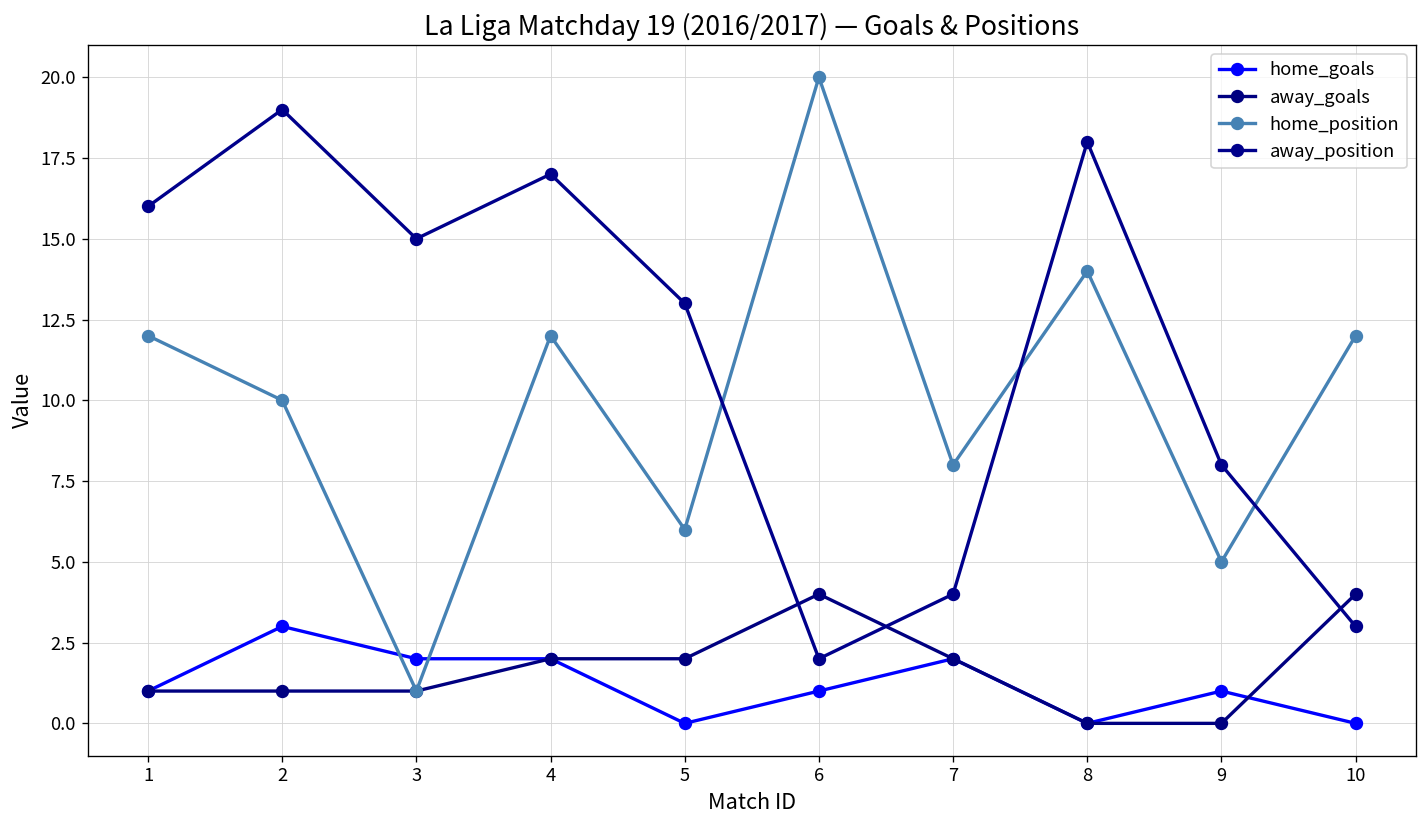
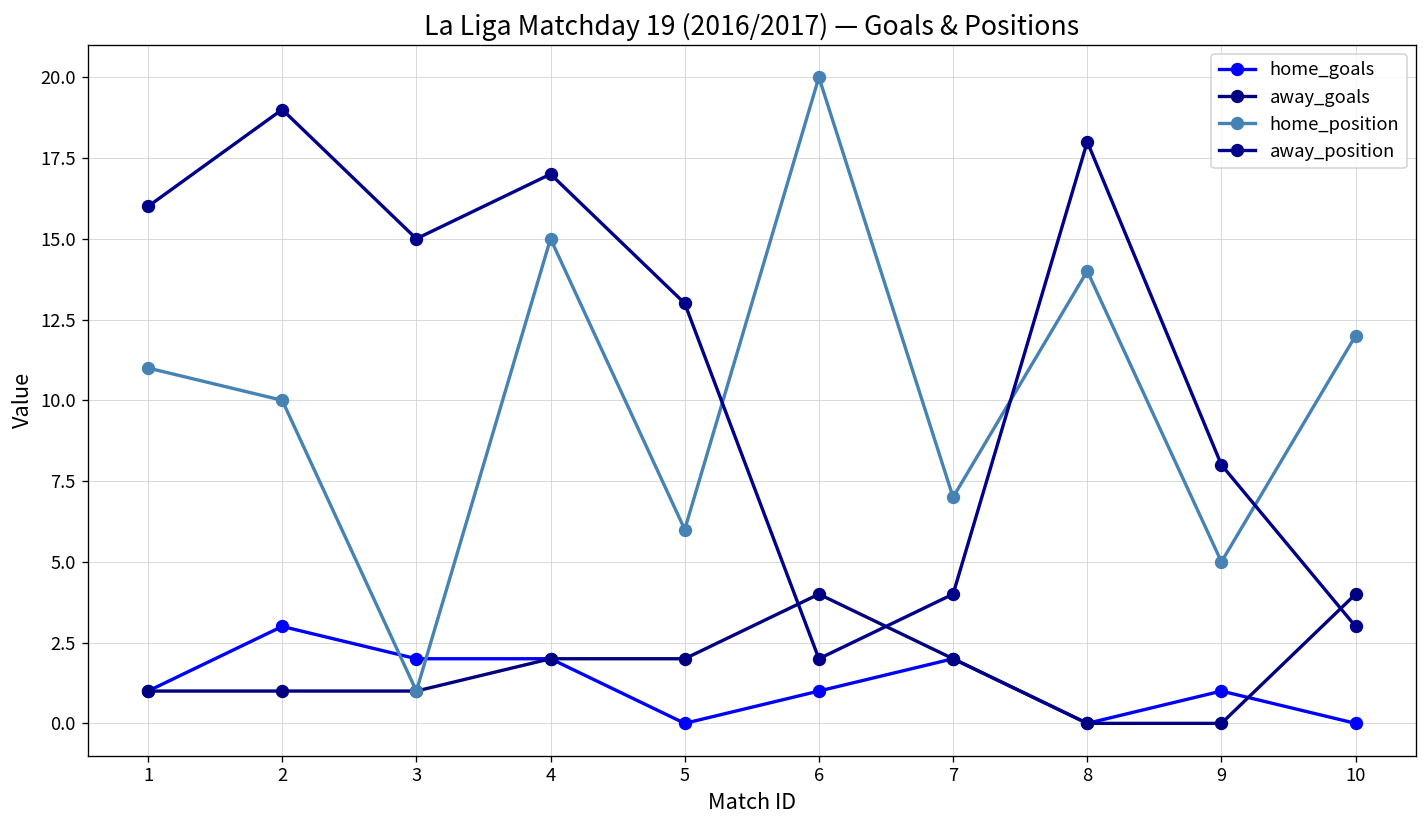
home_position, 1: 12 -> 11
home_position, 4: 12 -> 15
home_position, 7: 8 -> 7
